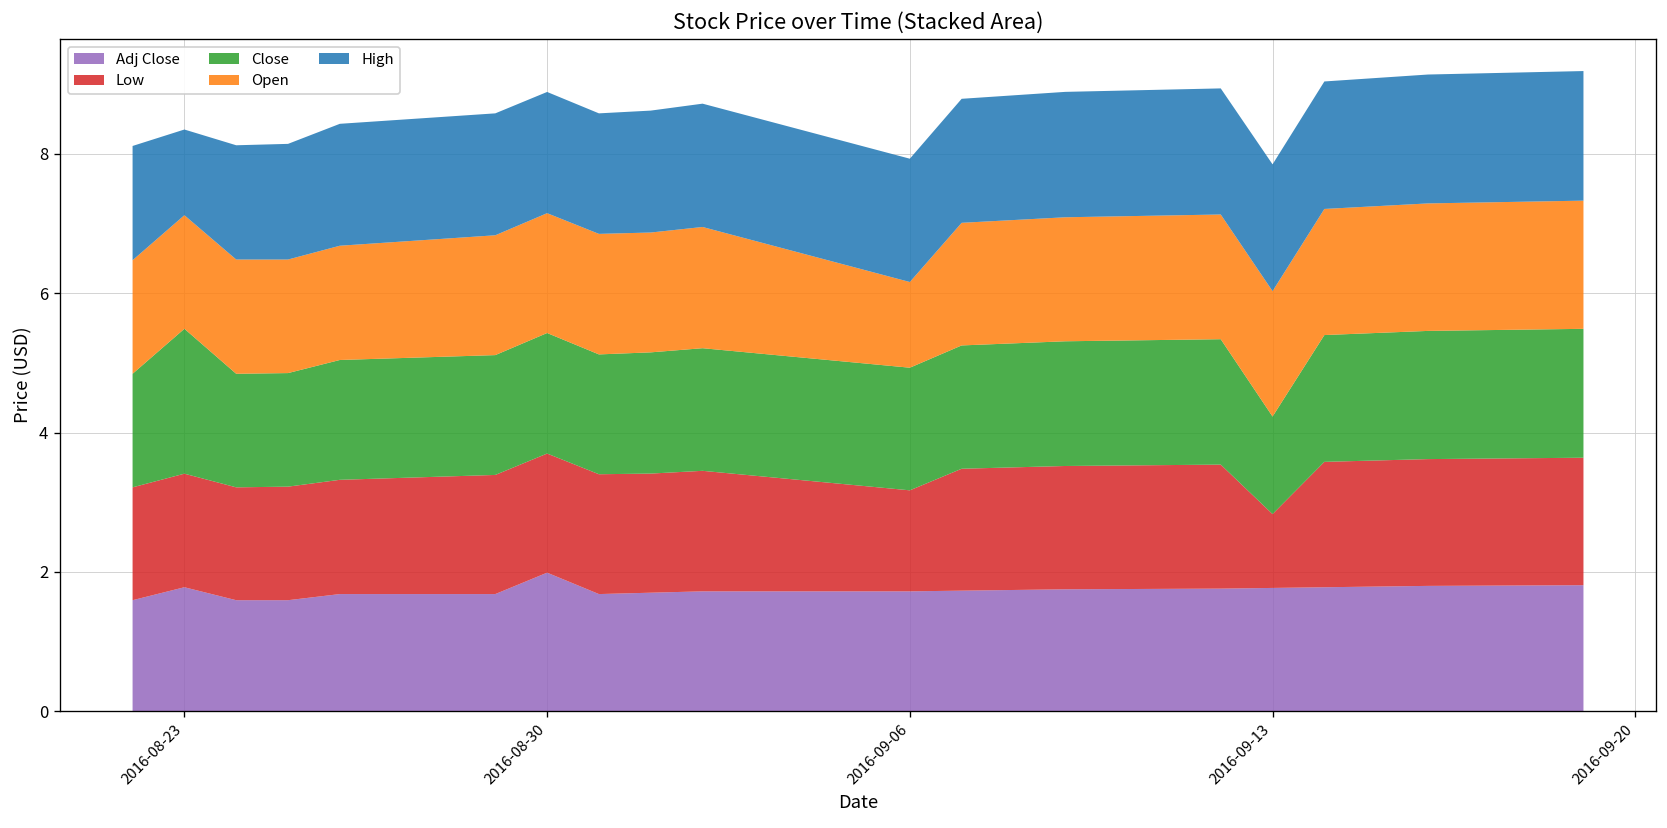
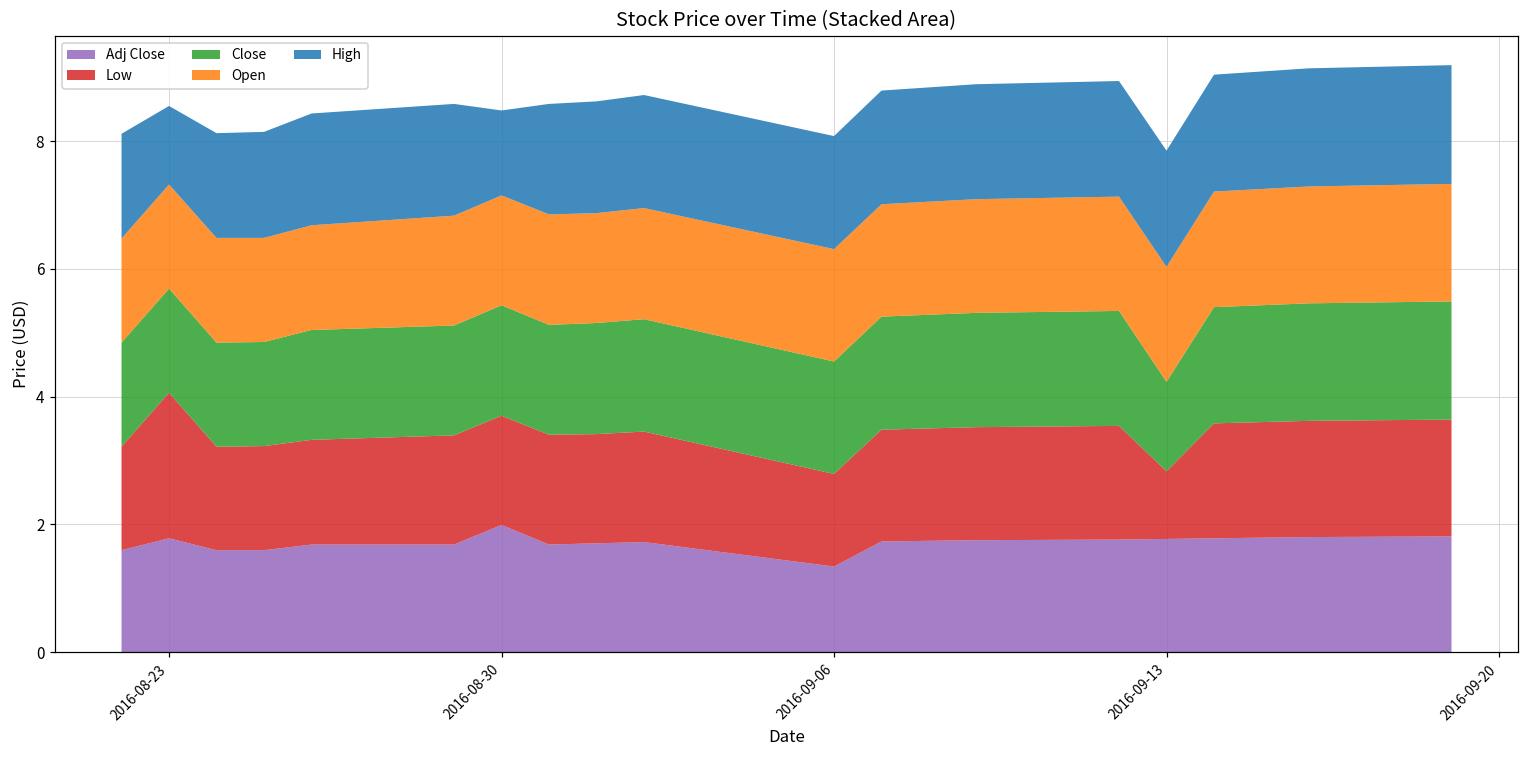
Low, 2016-08-23: 1.6 -> 2.3
Close, 2016-08-23: 2.1 -> 1.6
High, 2016-08-30: 1.7 -> 1.3
Adj Close, 2016-09-06: 1.7 -> 1.3
Open, 2016-09-06: 1.2 -> 1.8
